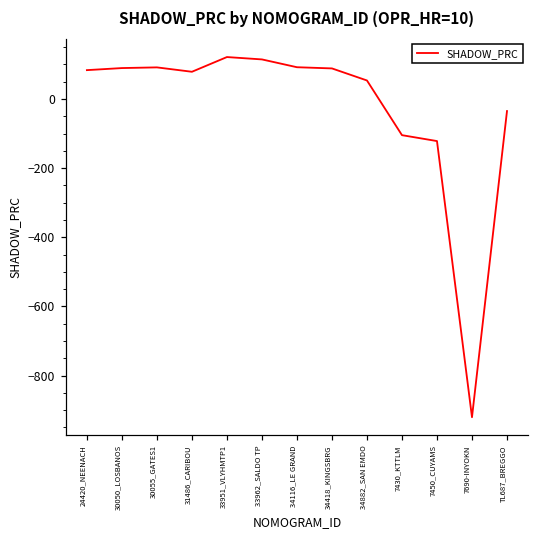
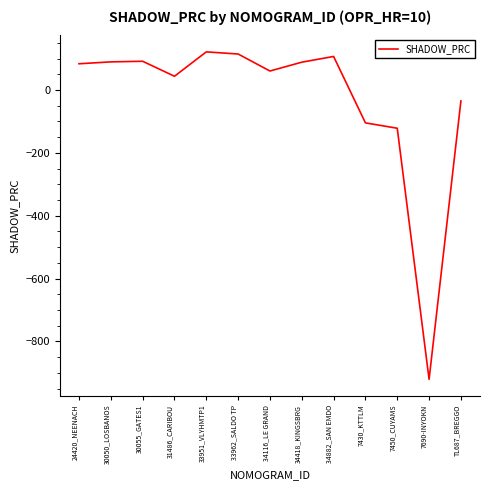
31486_CARIBOU: 80 -> 40
34116_LE GRAND: 90 -> 60
34882_SAN EMDO: 50 -> 110
